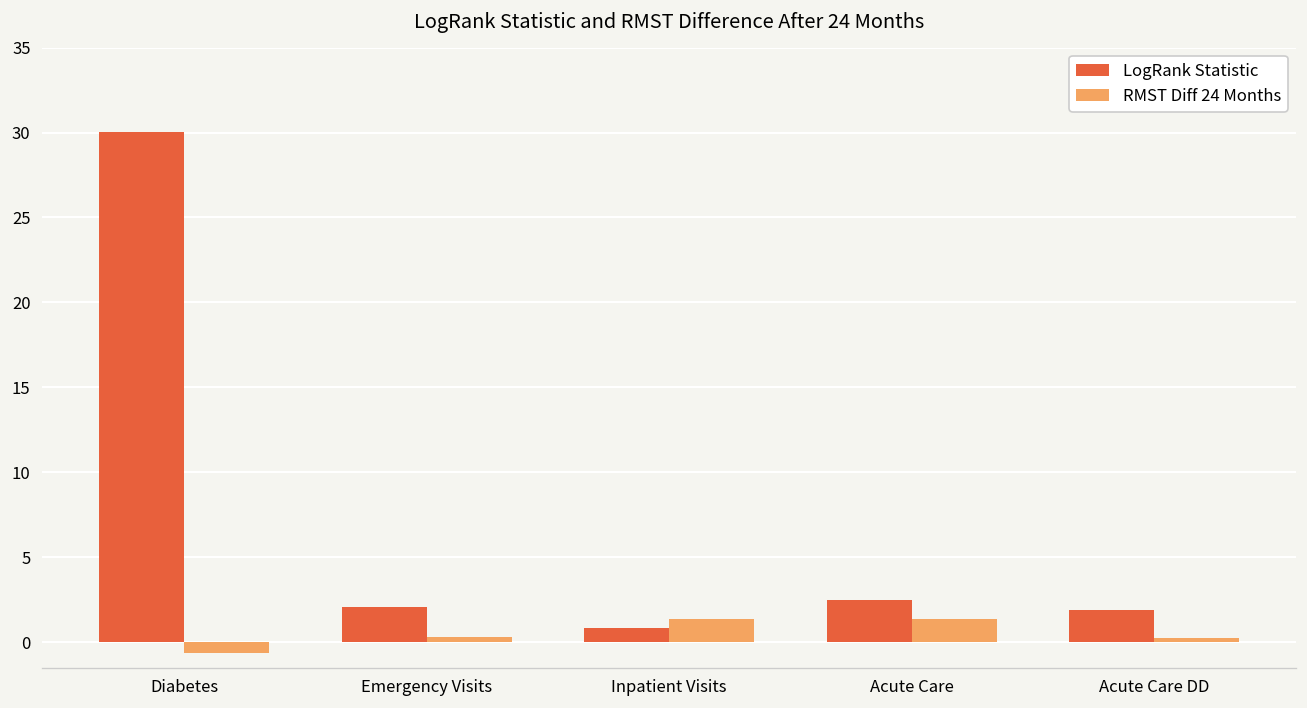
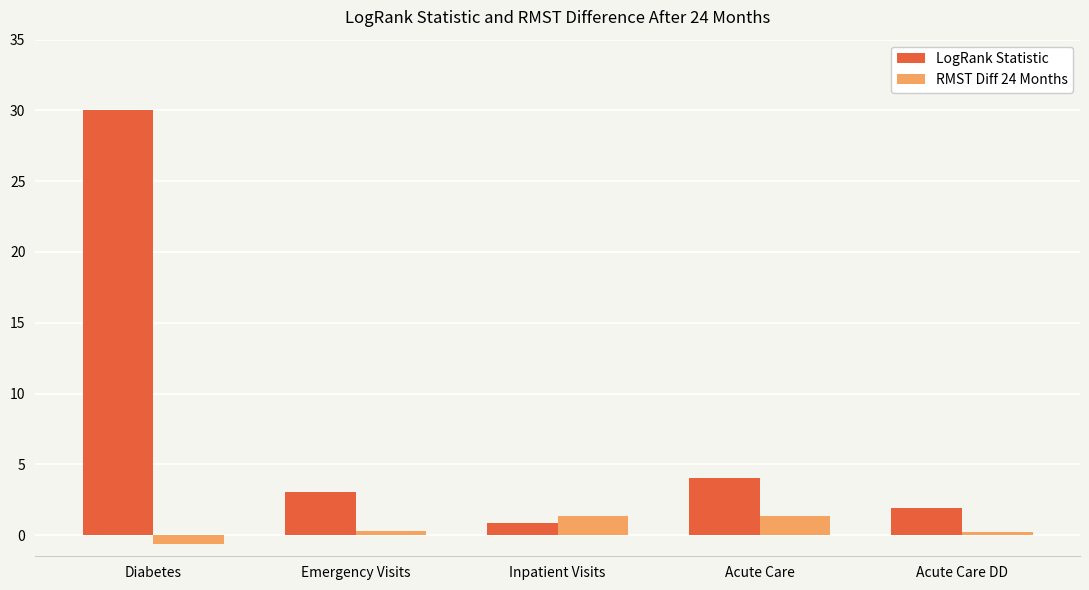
LogRank Statistic, Emergency Visits: 2.1 -> 3.0
LogRank Statistic, Acute Care: 2.5 -> 4.0
